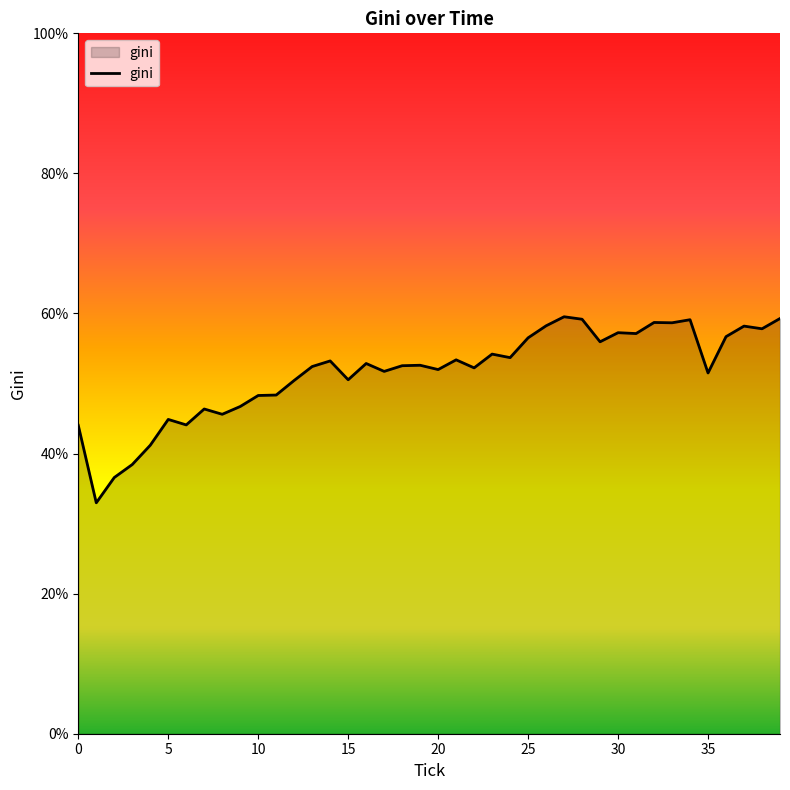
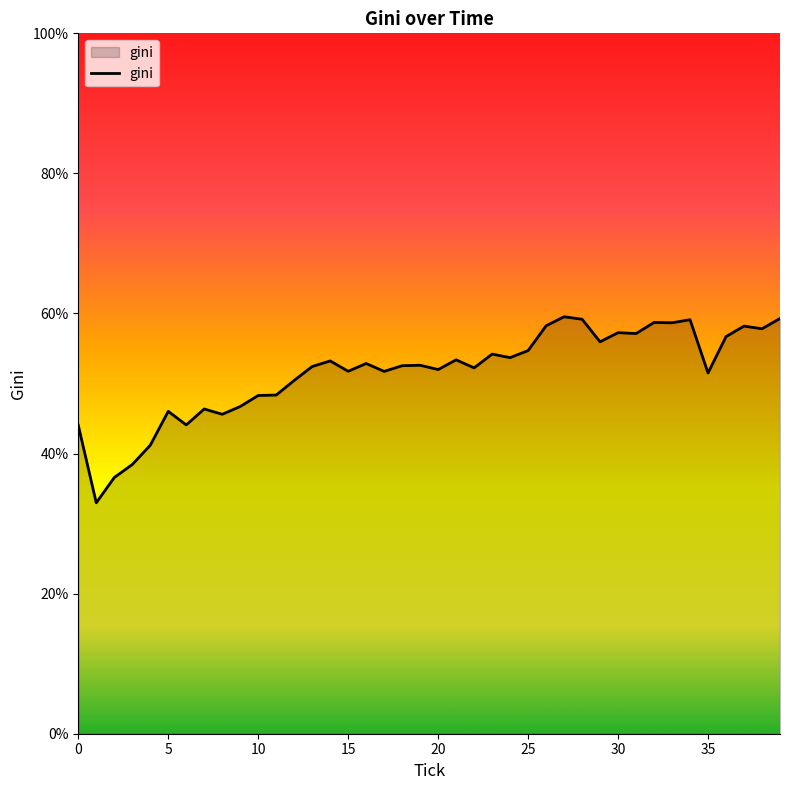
5: 45% -> 46%
15: 51% -> 52%
25: 57% -> 55%
